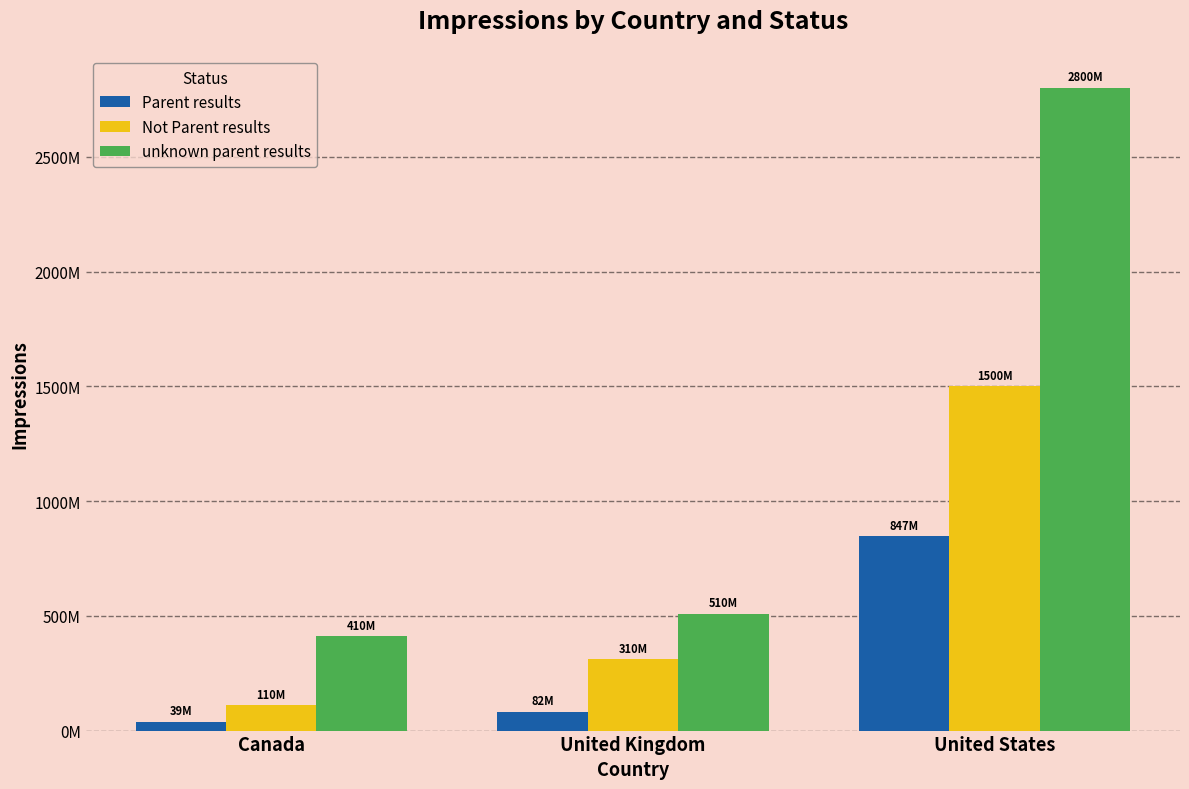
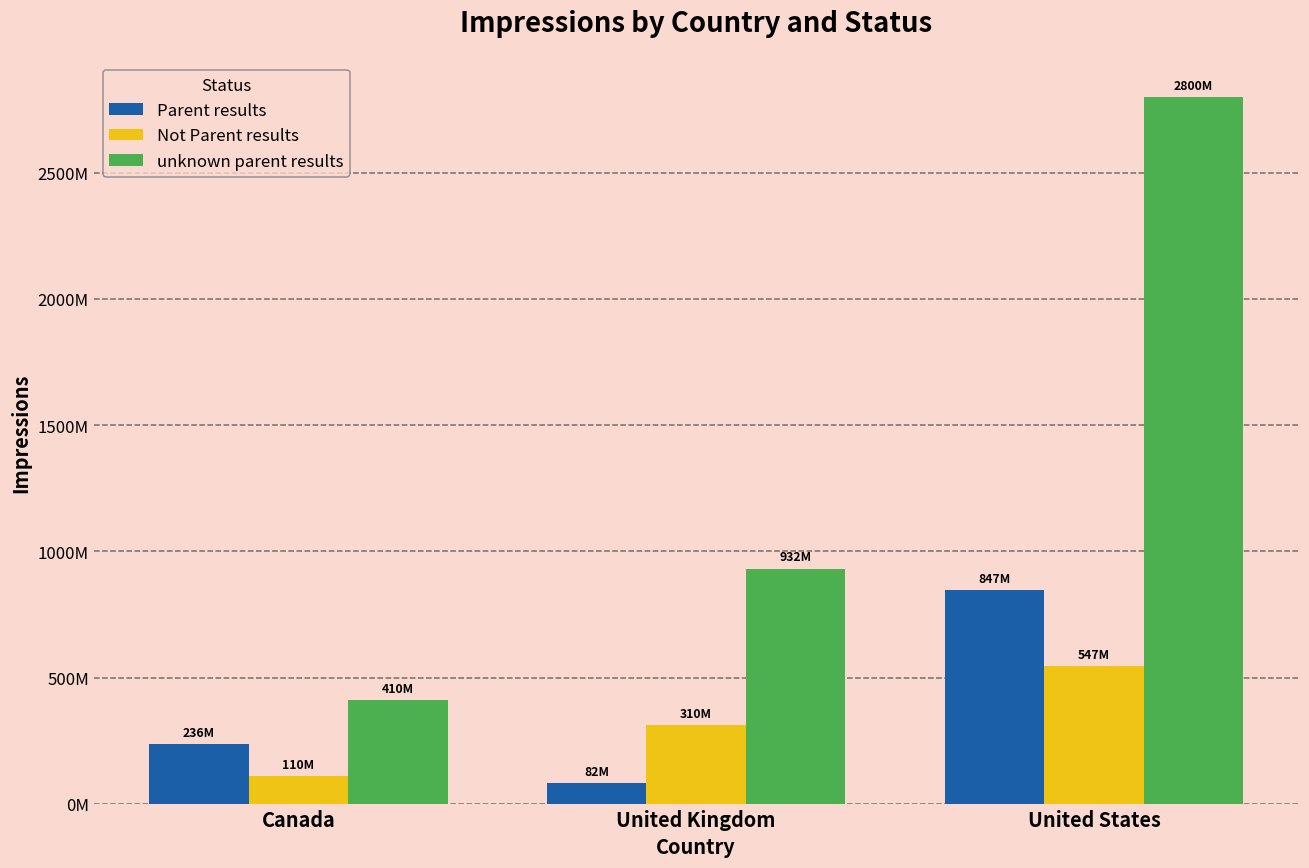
Parent results, Canada: 39M -> 236M
unknown parent results, United Kingdom: 510M -> 932M
Not Parent results, United States: 1500M -> 547M
